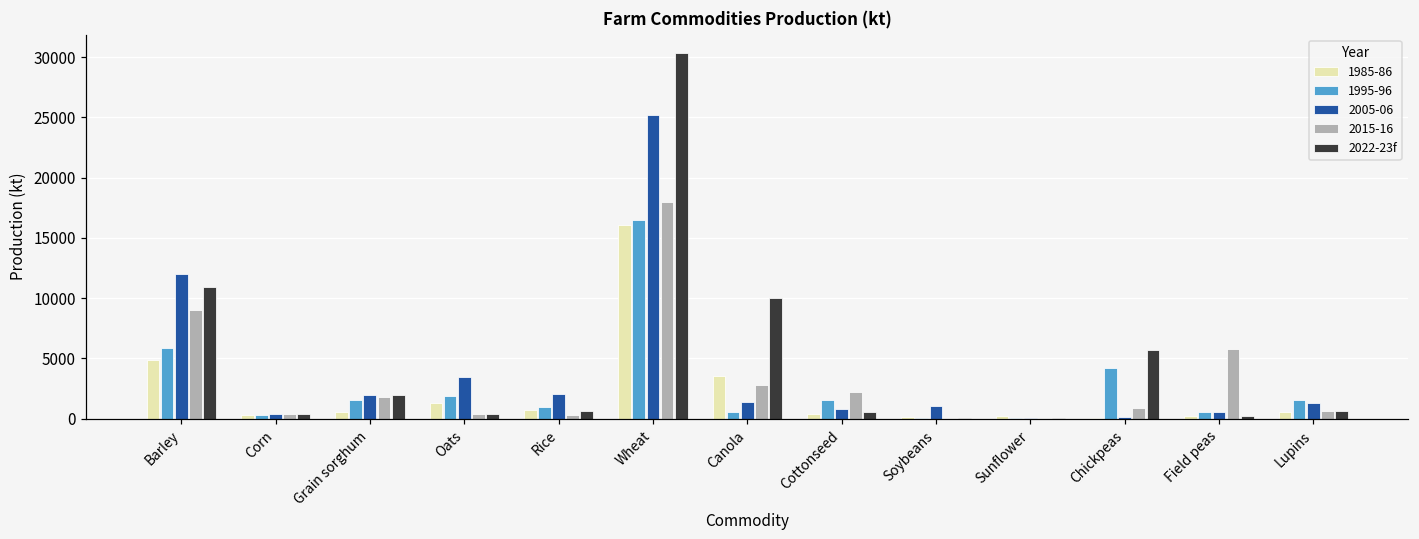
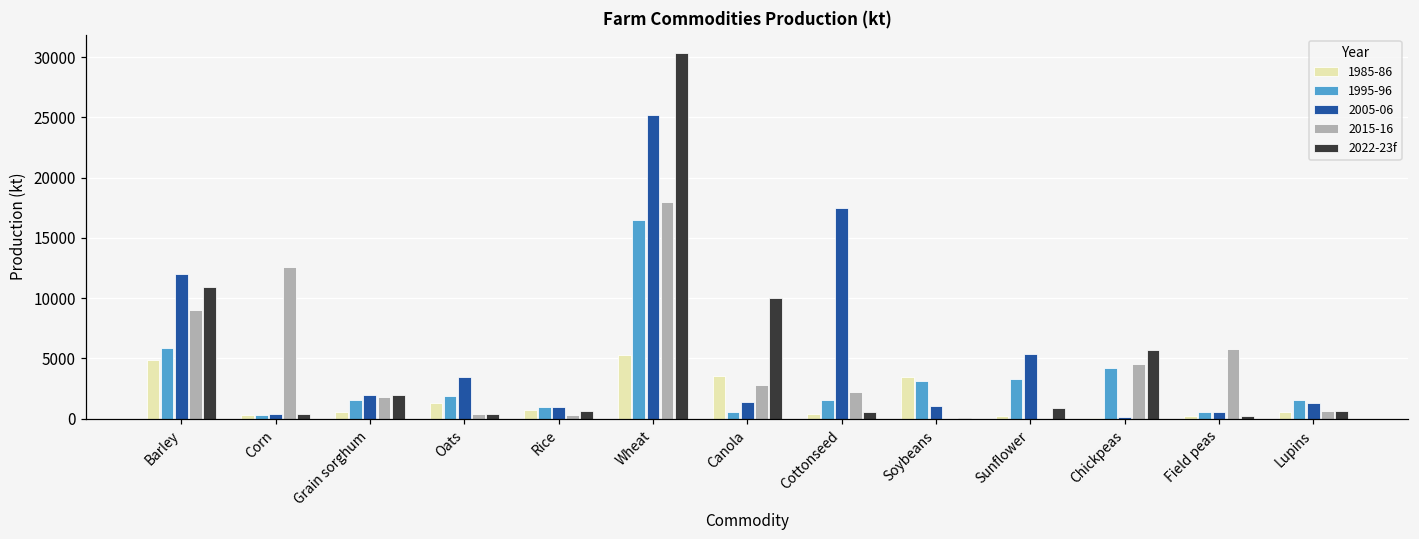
2015-16, Corn: 400 -> 12600
2005-06, Rice: 2100 -> 1000
1985-86, Wheat: 16100 -> 5300
2005-06, Cottonseed: 800 -> 17500
1985-86, Soybeans: 100 -> 3400
1995-96, Soybeans: 0 -> 3200
1995-96, Sunflower: 100 -> 3300
2005-06, Sunflower: 100 -> 5400
2022-23f, Sunflower: 0 -> 900
2015-16, Chickpeas: 900 -> 4500
